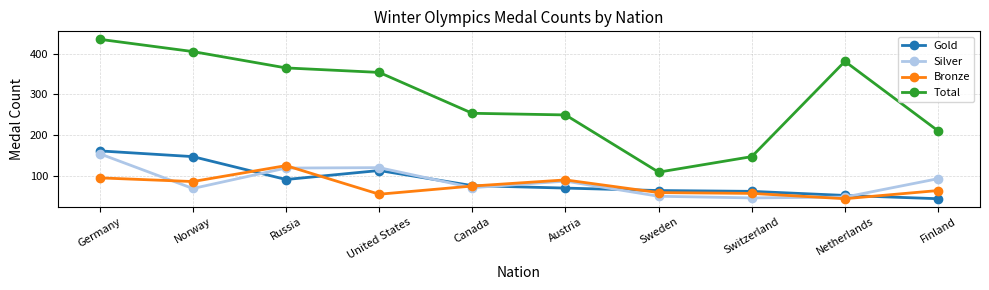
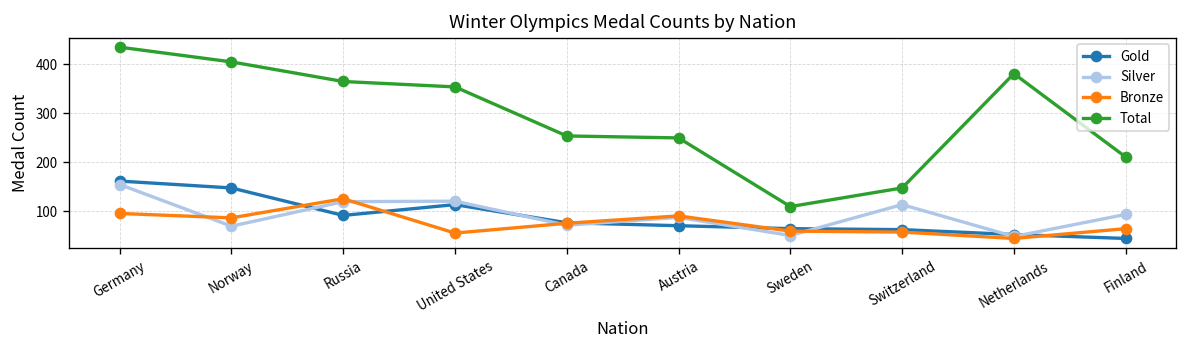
Silver, Switzerland: 50 -> 110
